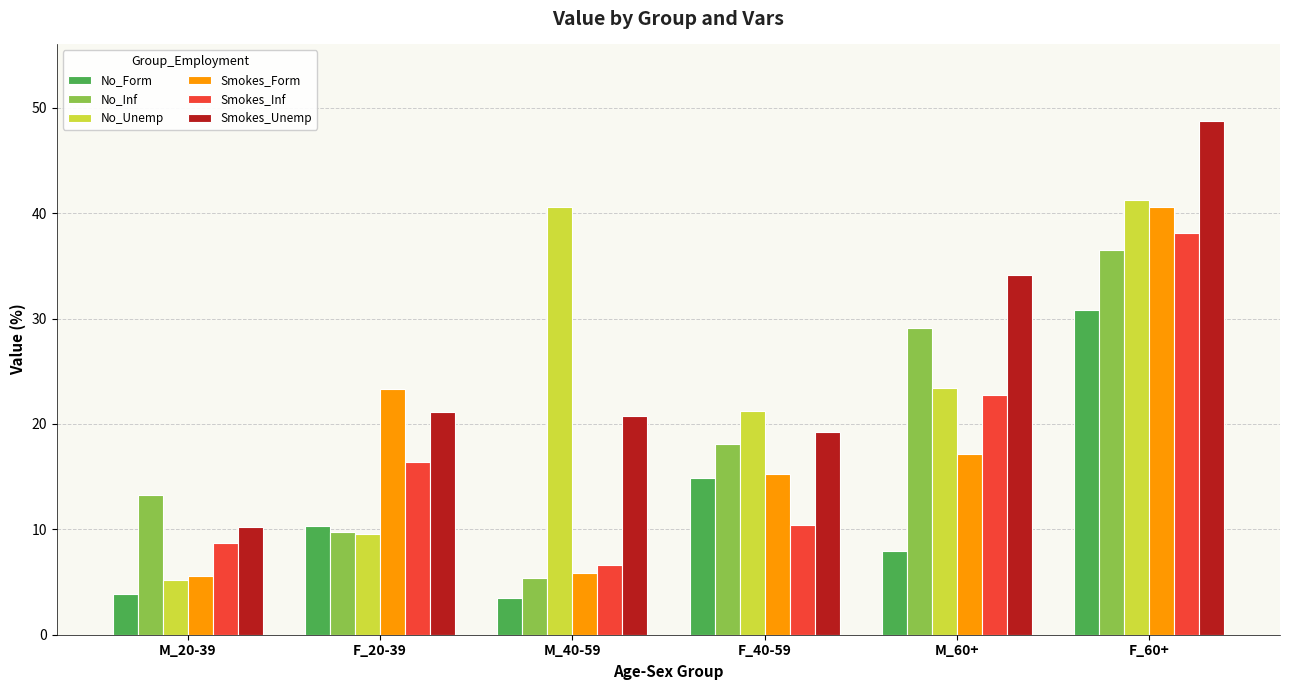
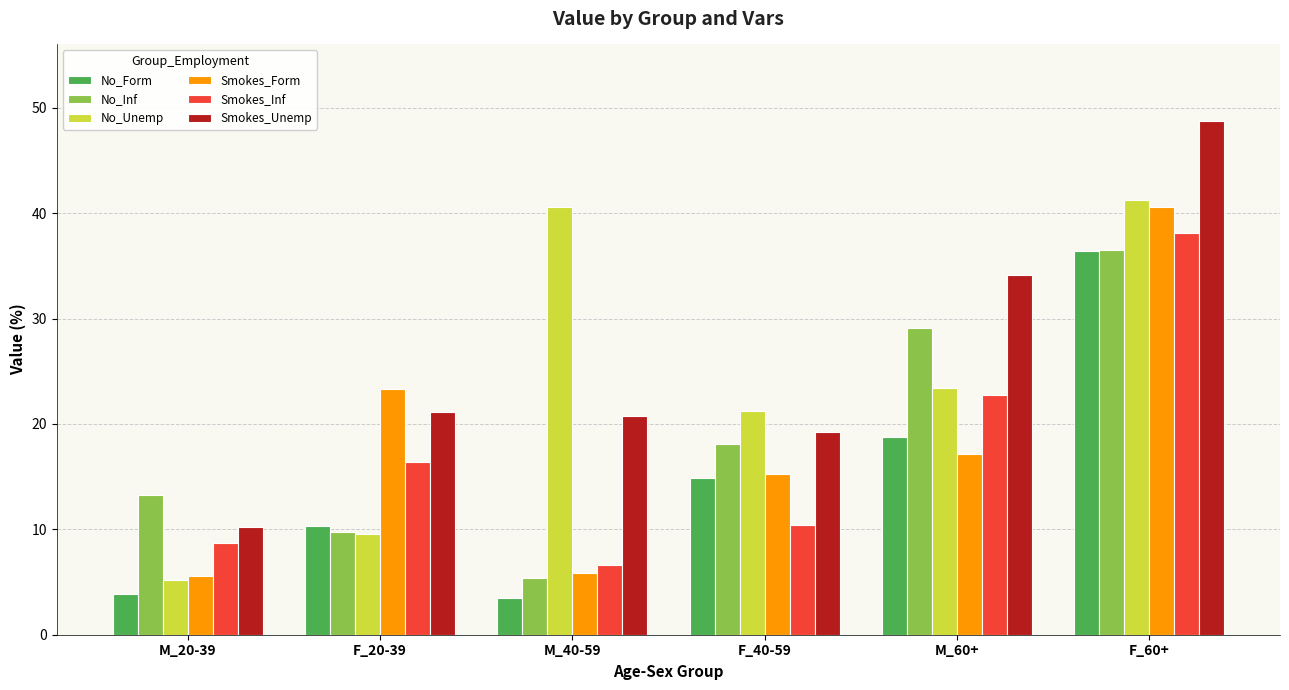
No_Form, M_60+: 7.9 -> 18.7
No_Form, F_60+: 30.8 -> 36.4
